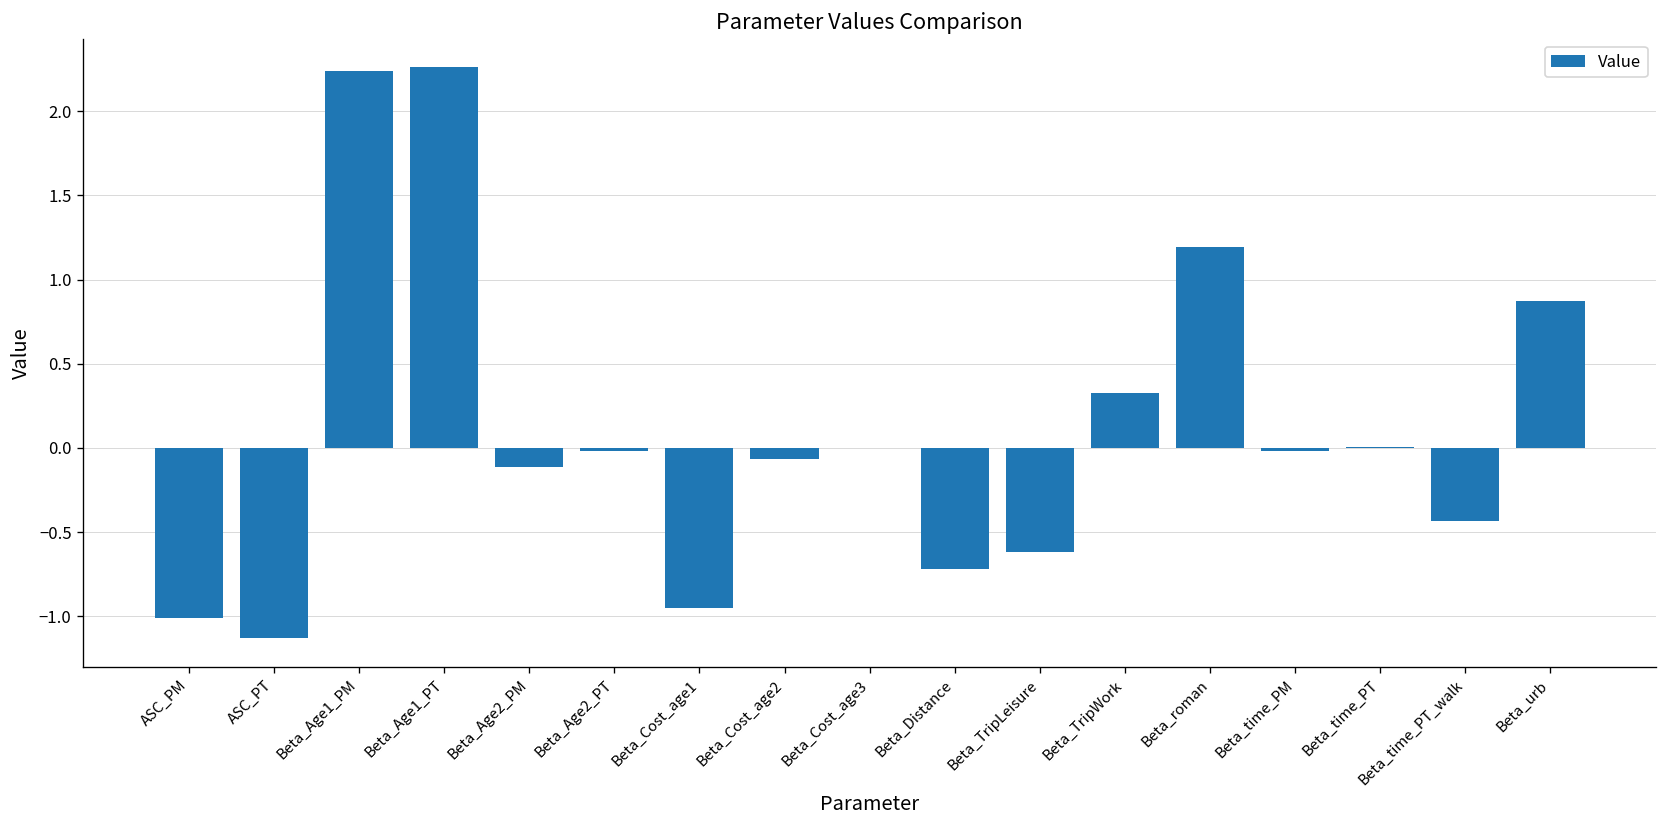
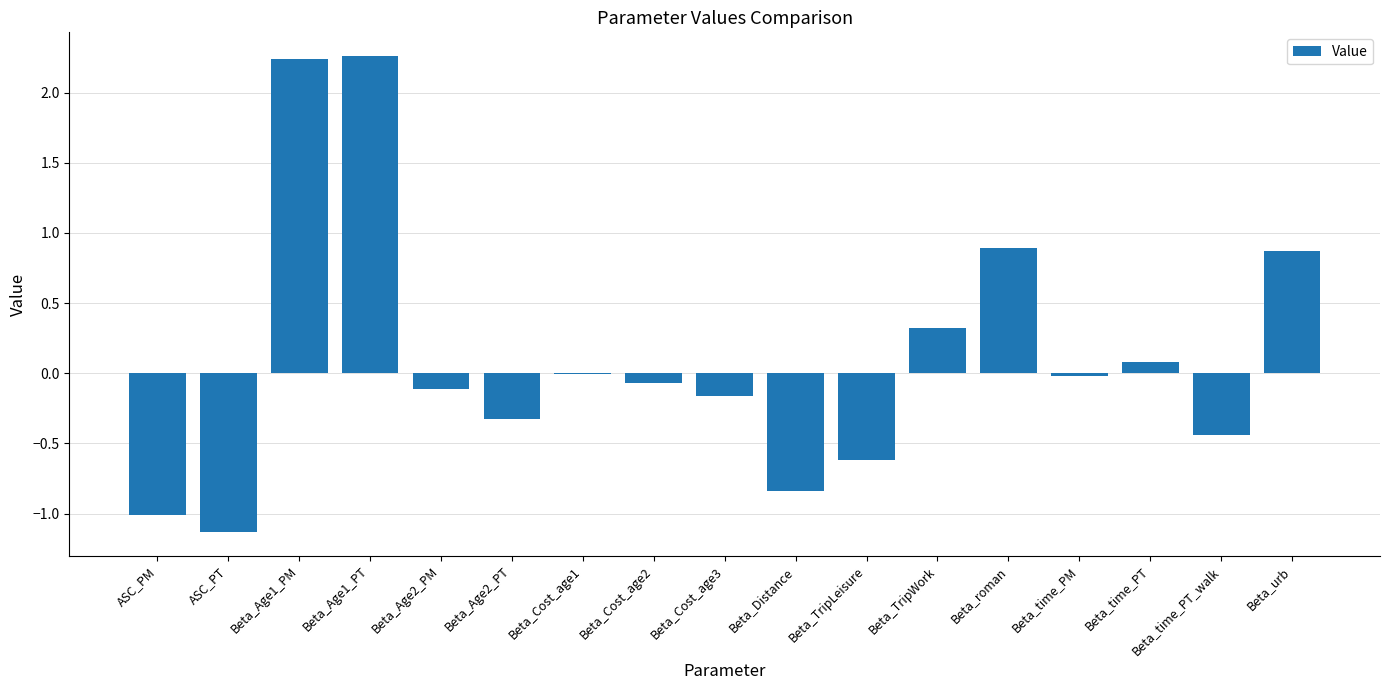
Beta_Age2_PT: -0.02 -> -0.32
Beta_Cost_age1: -0.95 -> -0.01
Beta_Cost_age3: 0.00 -> -0.16
Beta_Distance: -0.72 -> -0.84
Beta_roman: 1.20 -> 0.89
Beta_time_PT: 0.01 -> 0.08
